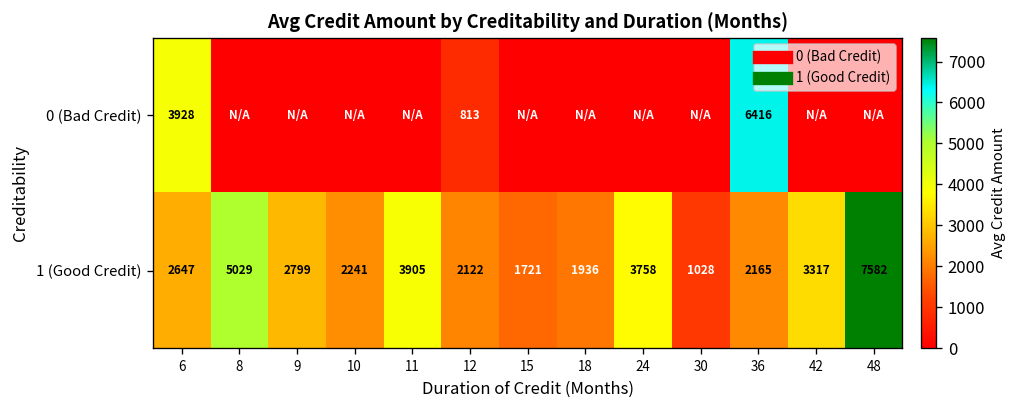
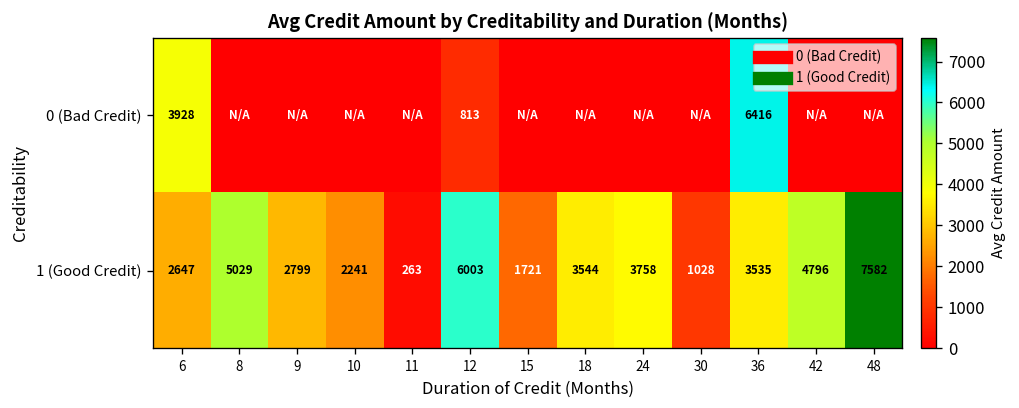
1 (Good Credit), 11: 3905 -> 263
1 (Good Credit), 12: 2122 -> 6003
1 (Good Credit), 18: 1936 -> 3544
1 (Good Credit), 36: 2165 -> 3535
1 (Good Credit), 42: 3317 -> 4796
